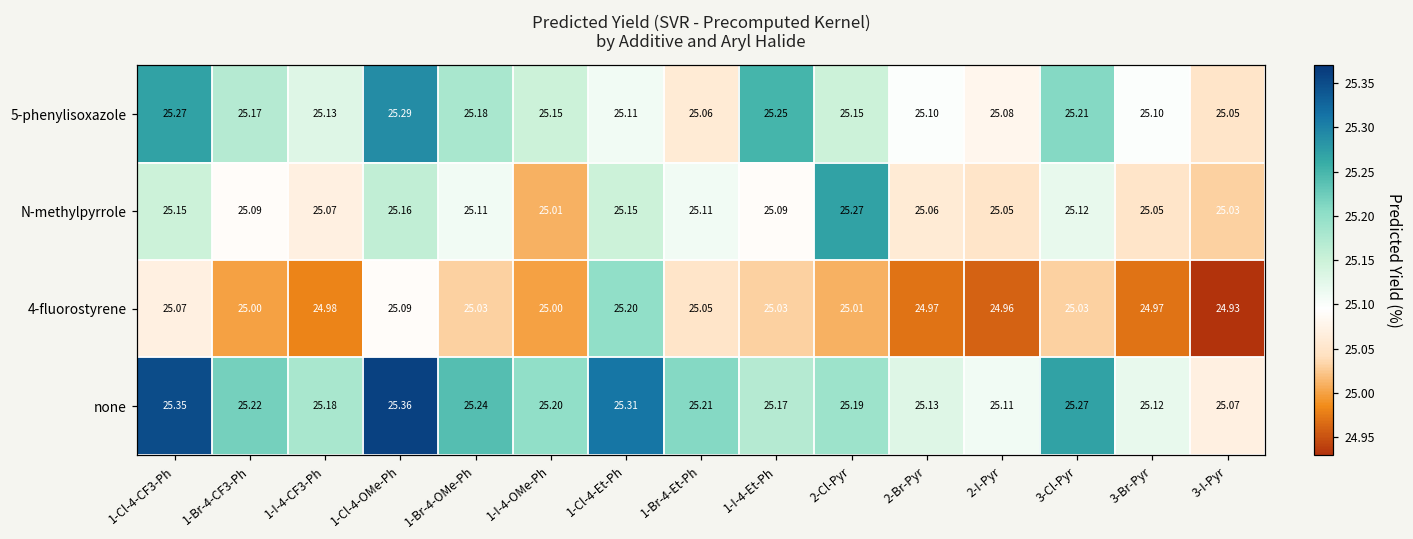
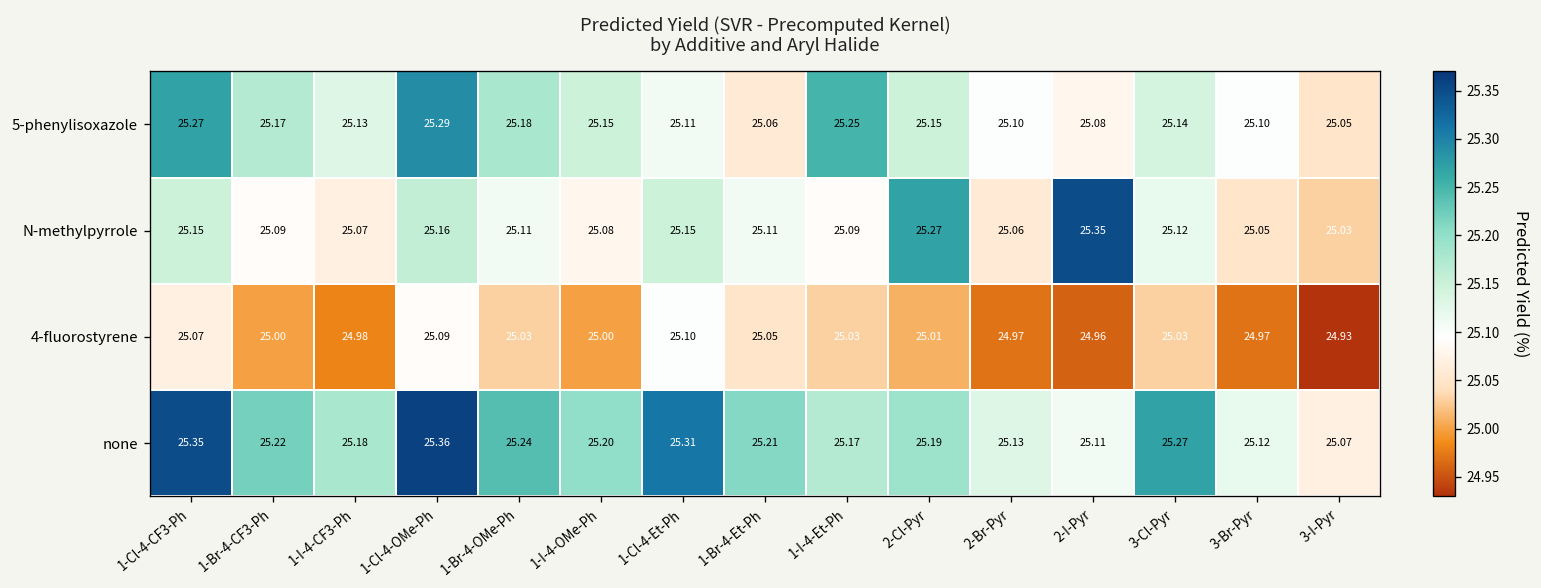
5-phenylisoxazole, 3-Cl-Pyr: 25.21 -> 25.14
N-methylpyrrole, 1-I-4-OMe-Ph: 25.01 -> 25.08
N-methylpyrrole, 2-I-Pyr: 25.05 -> 25.35
4-fluorostyrene, 1-Cl-4-Et-Ph: 25.20 -> 25.10
